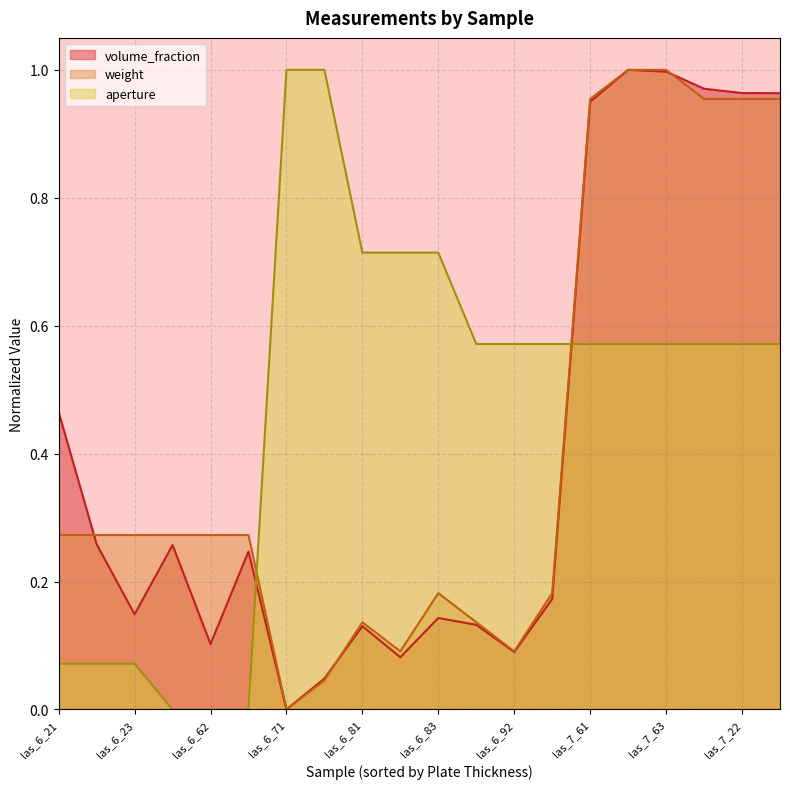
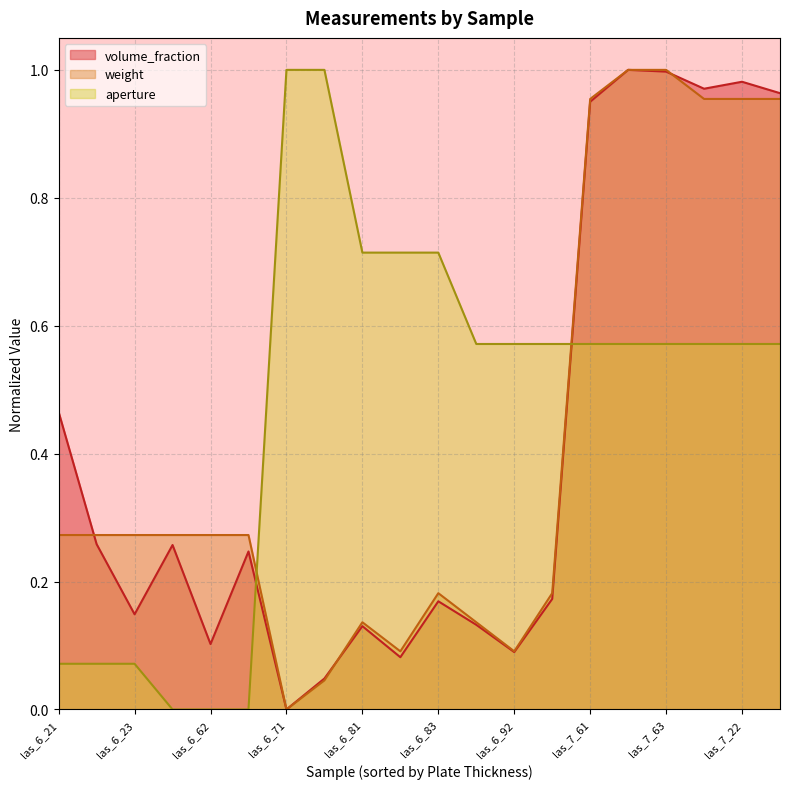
volume_fraction, las_6_83: 0.14 -> 0.17
volume_fraction, las_7_22: 0.96 -> 0.98
